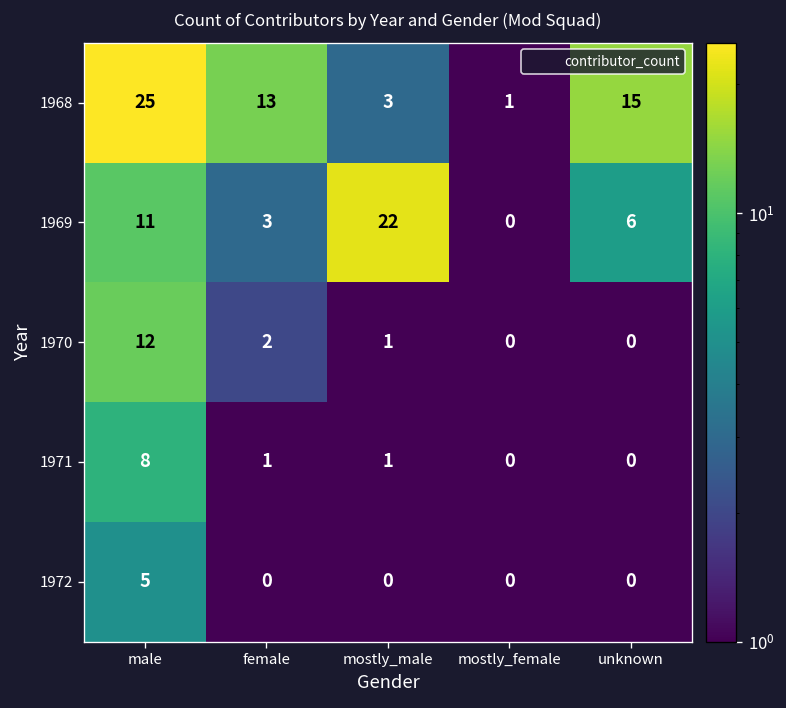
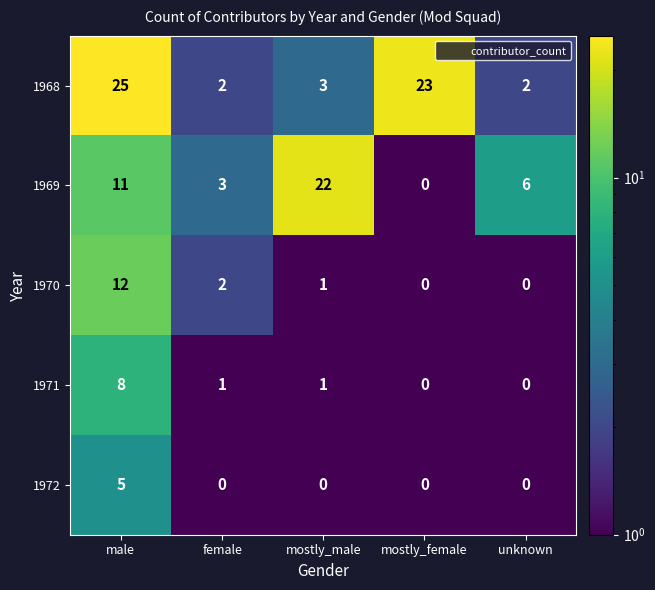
1968, female: 13 -> 2
1968, mostly_female: 1 -> 23
1968, unknown: 15 -> 2
